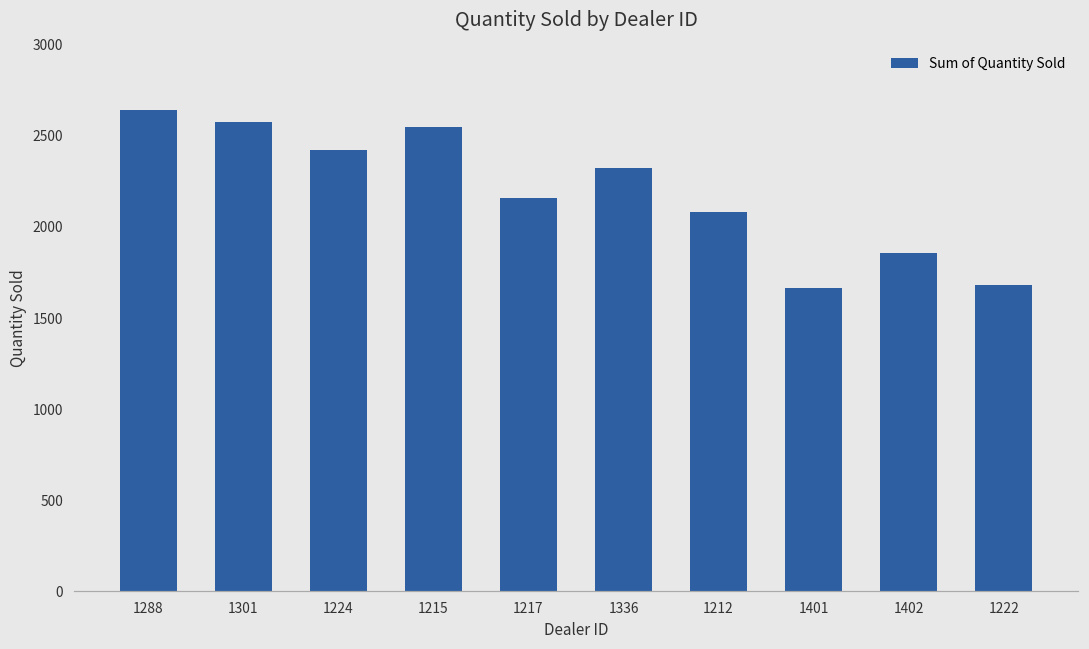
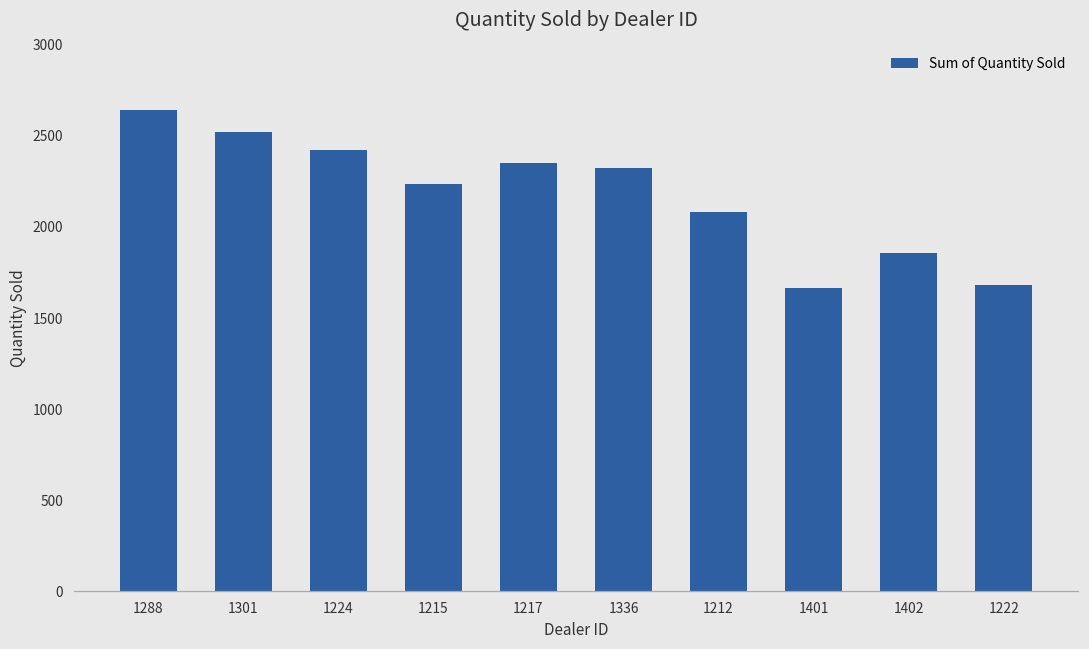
1301: 2580 -> 2520
1215: 2550 -> 2240
1217: 2160 -> 2350
